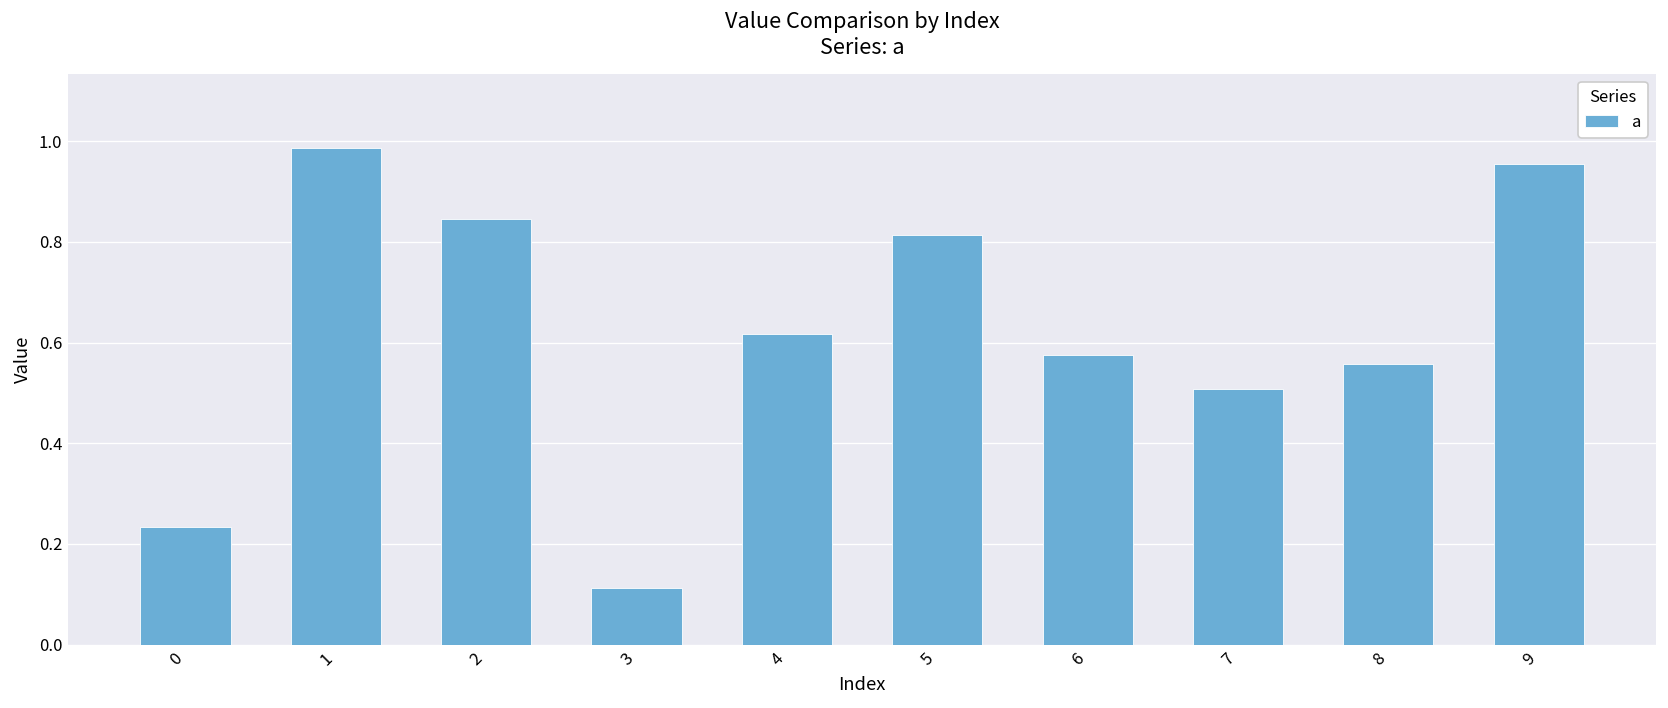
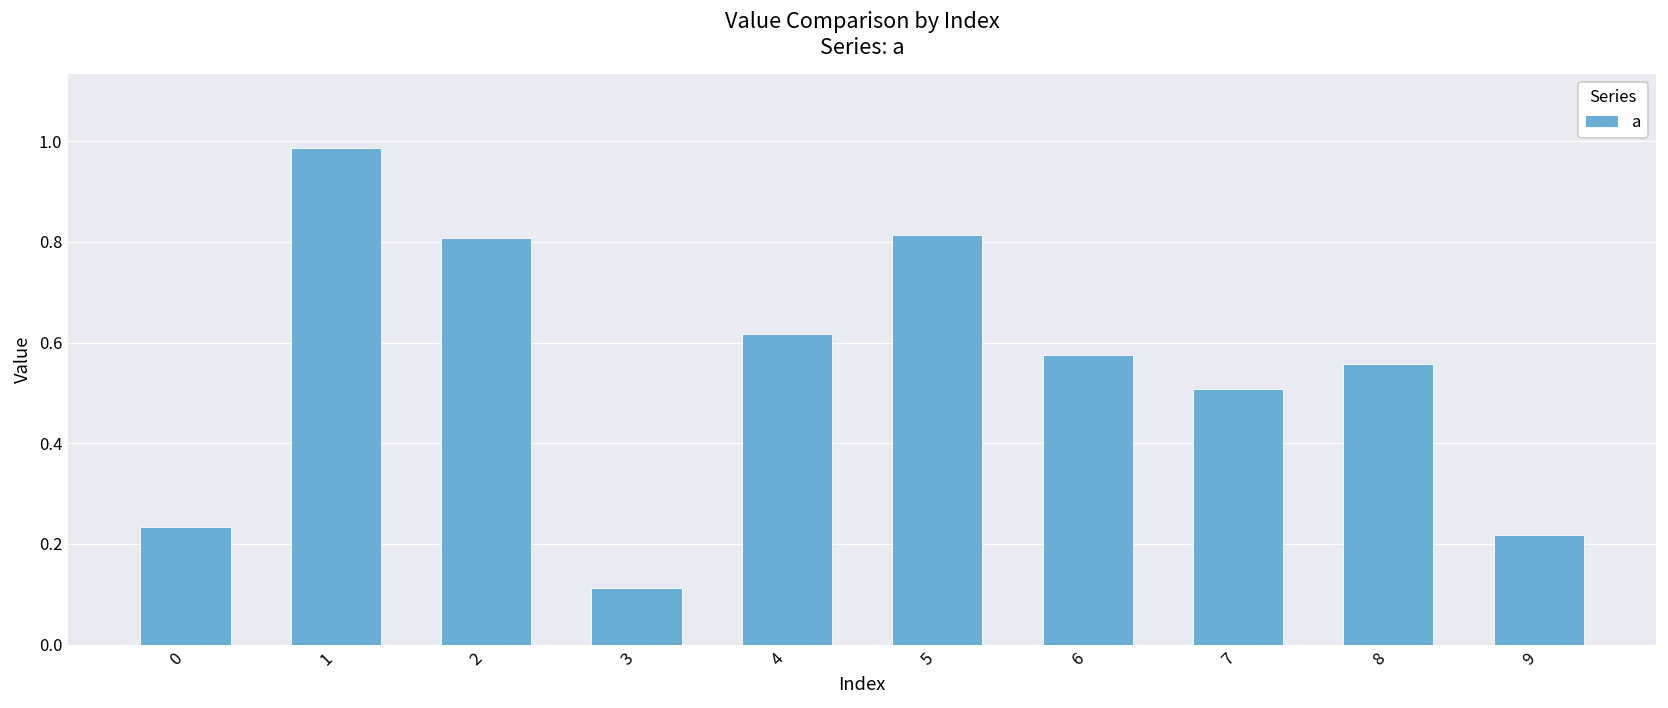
2: 0.85 -> 0.81
9: 0.95 -> 0.22
